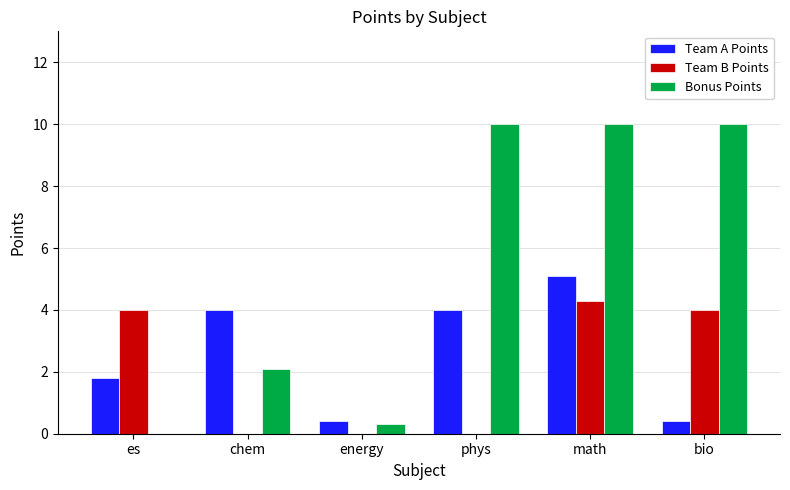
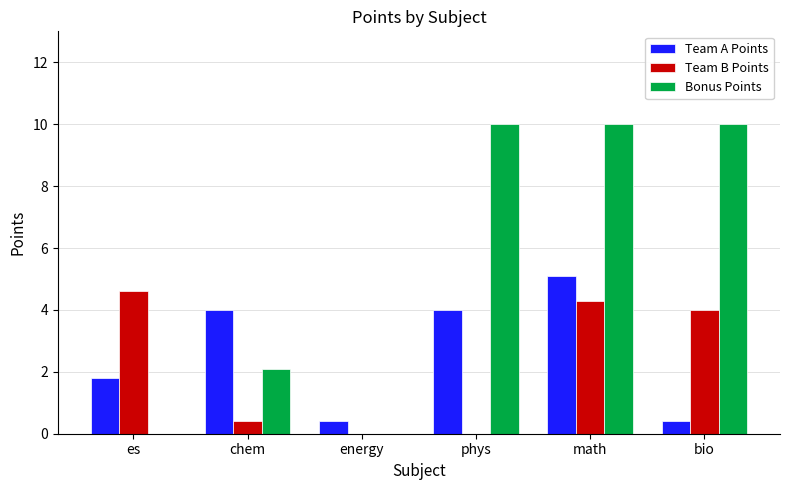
Team B Points, es: 4.0 -> 4.6
Team B Points, chem: 0.0 -> 0.4
Bonus Points, energy: 0.3 -> 0.0
